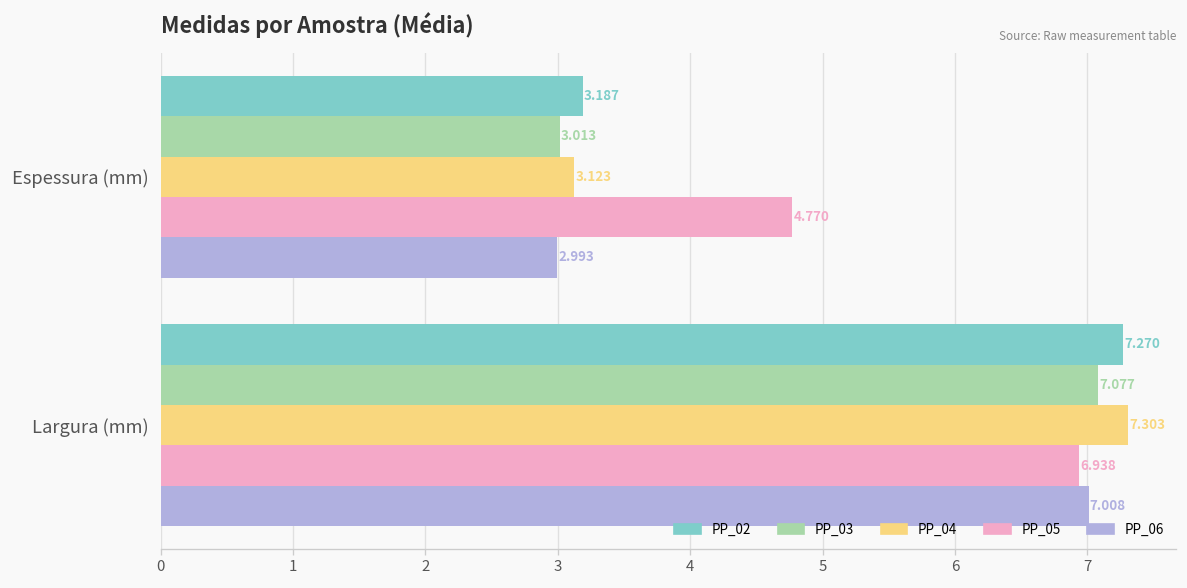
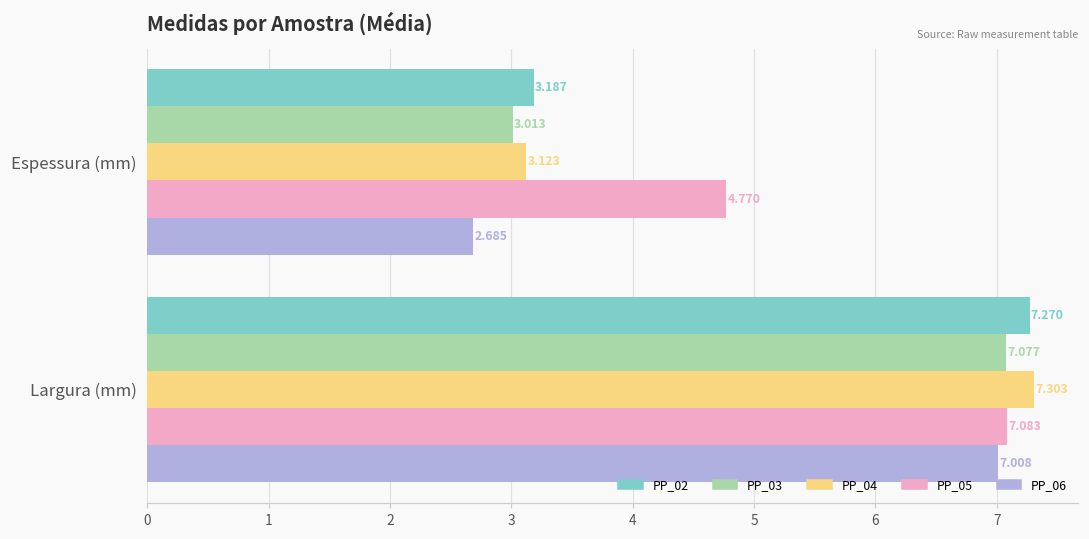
PP_06, Espessura (mm): 2.993 -> 2.685
PP_05, Largura (mm): 6.938 -> 7.083
